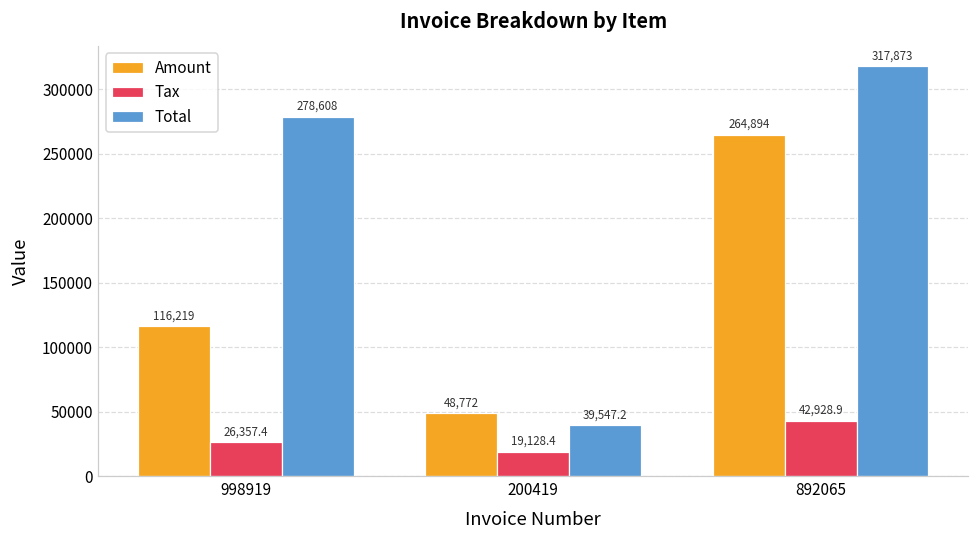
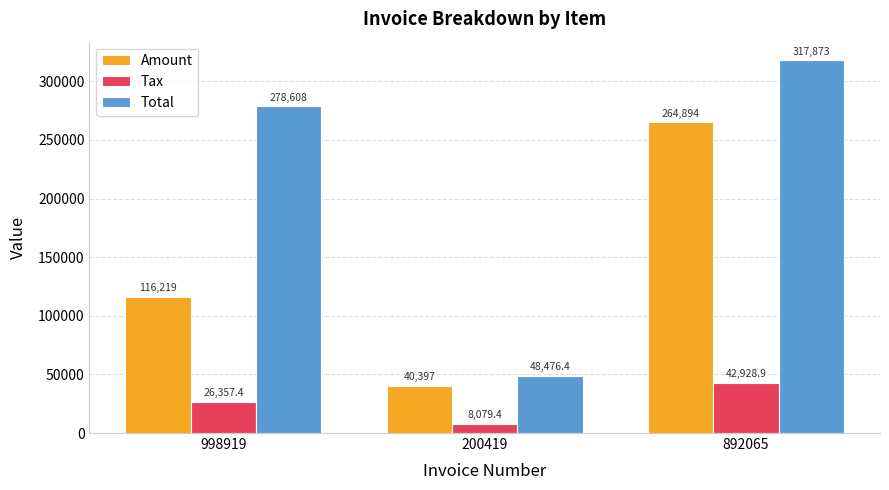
Amount, 200419: 48,772 -> 40,397
Tax, 200419: 19,128.4 -> 8,079.4
Total, 200419: 39,547.2 -> 48,476.4
